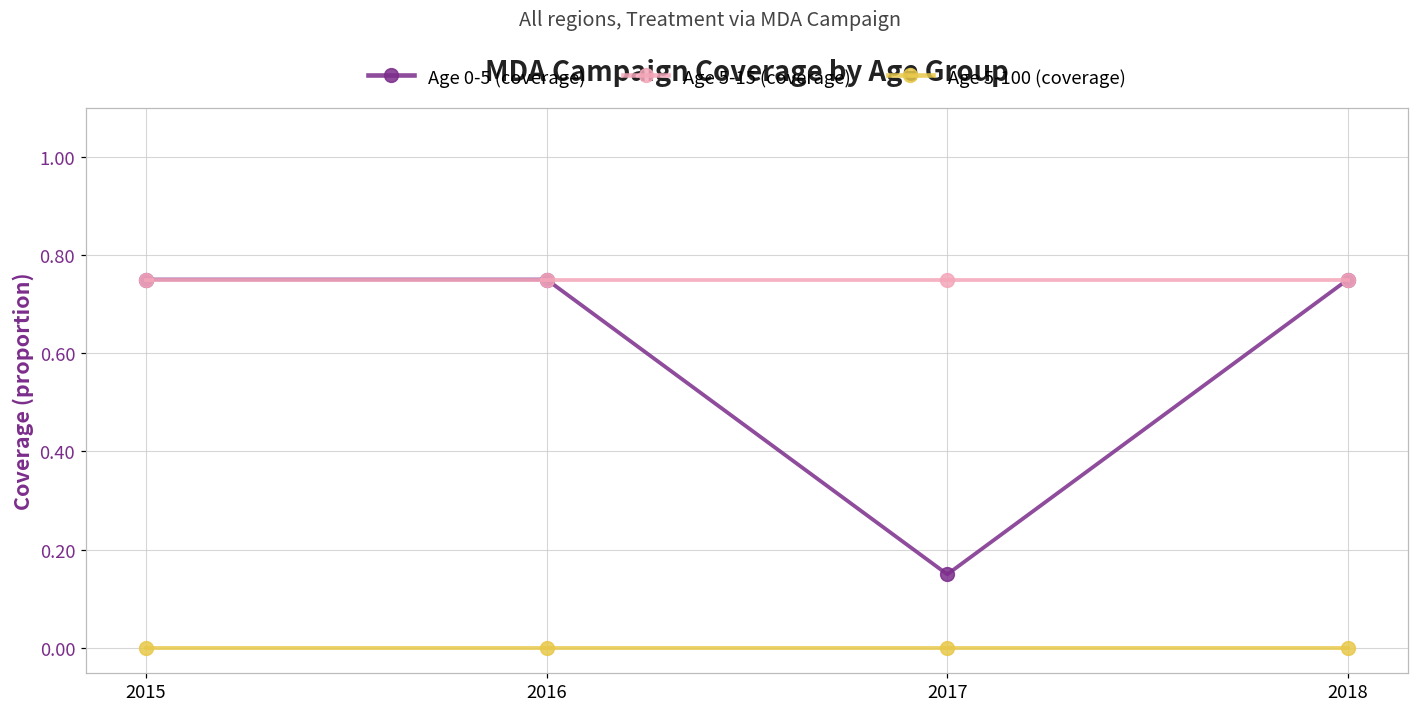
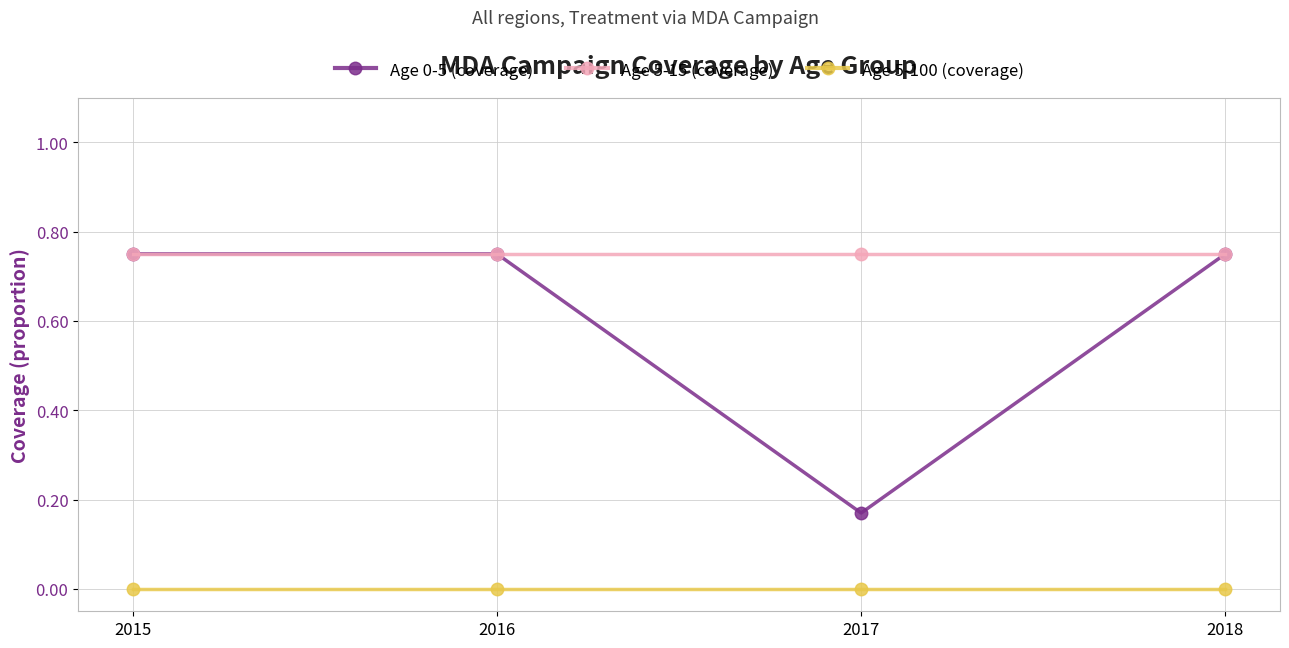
Age 0-5 (coverage), 2017: 0.15 -> 0.17
